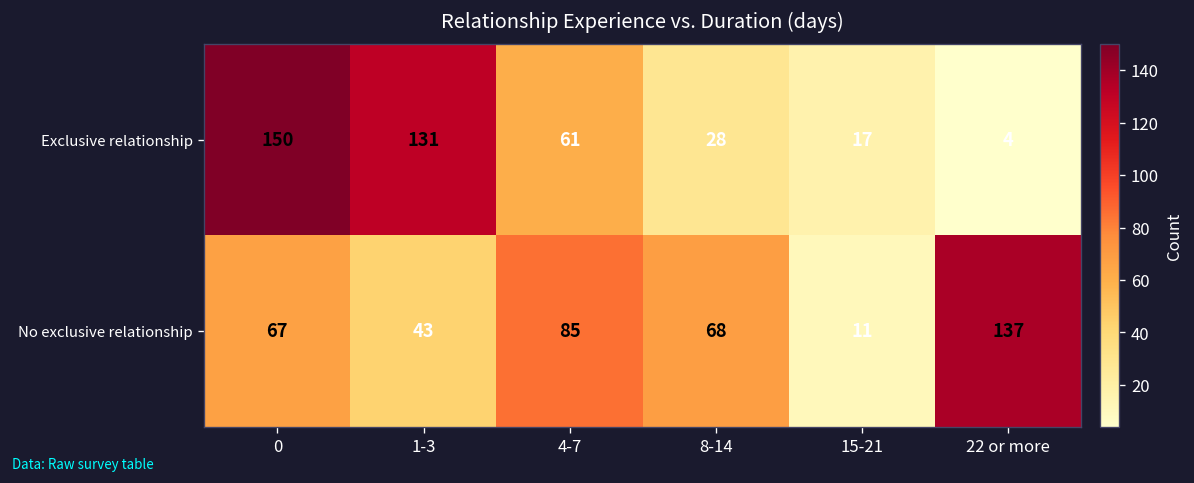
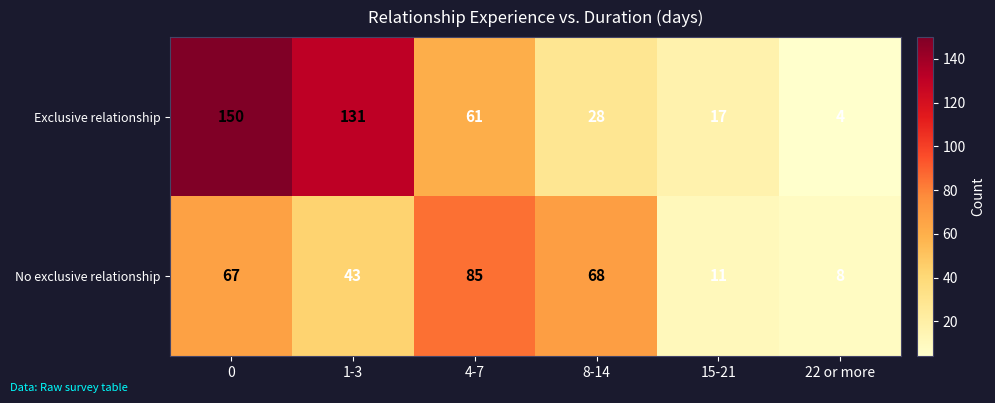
No exclusive relationship, 22 or more: 137 -> 8
